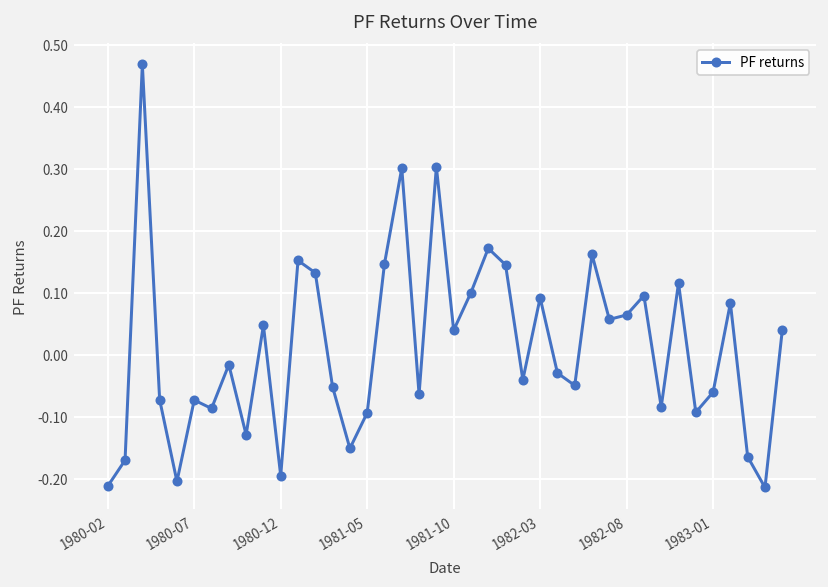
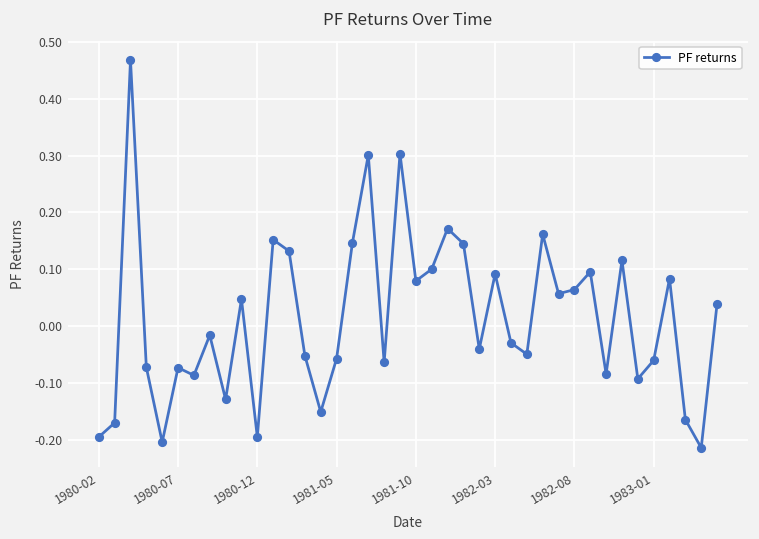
1980-02: -0.21 -> -0.19
1981-05: -0.09 -> -0.06
1981-10: 0.04 -> 0.08
